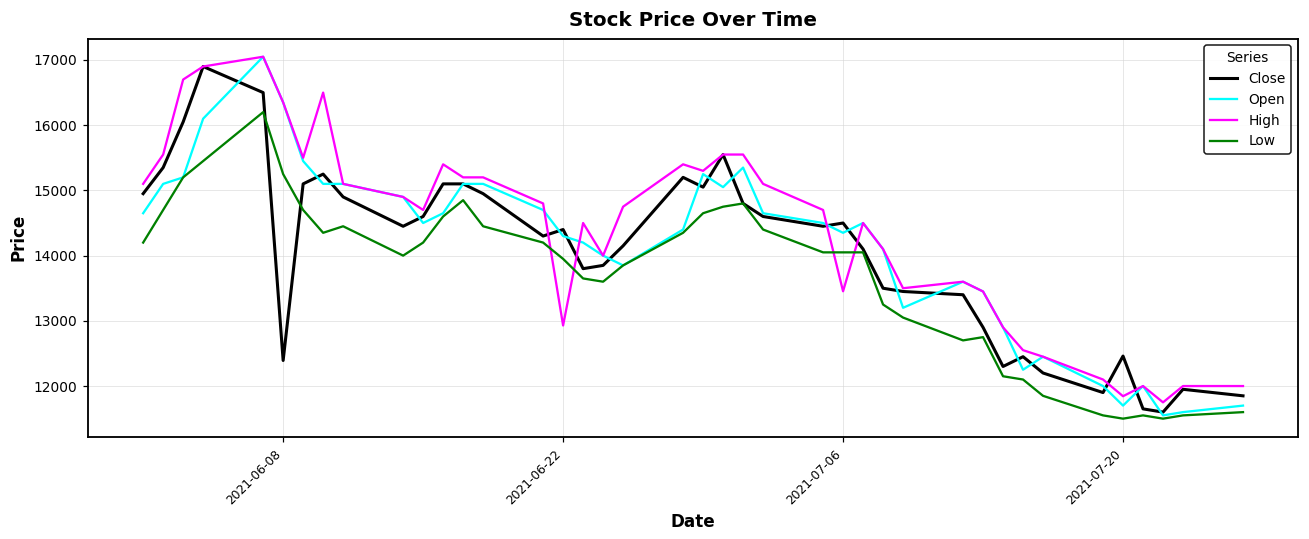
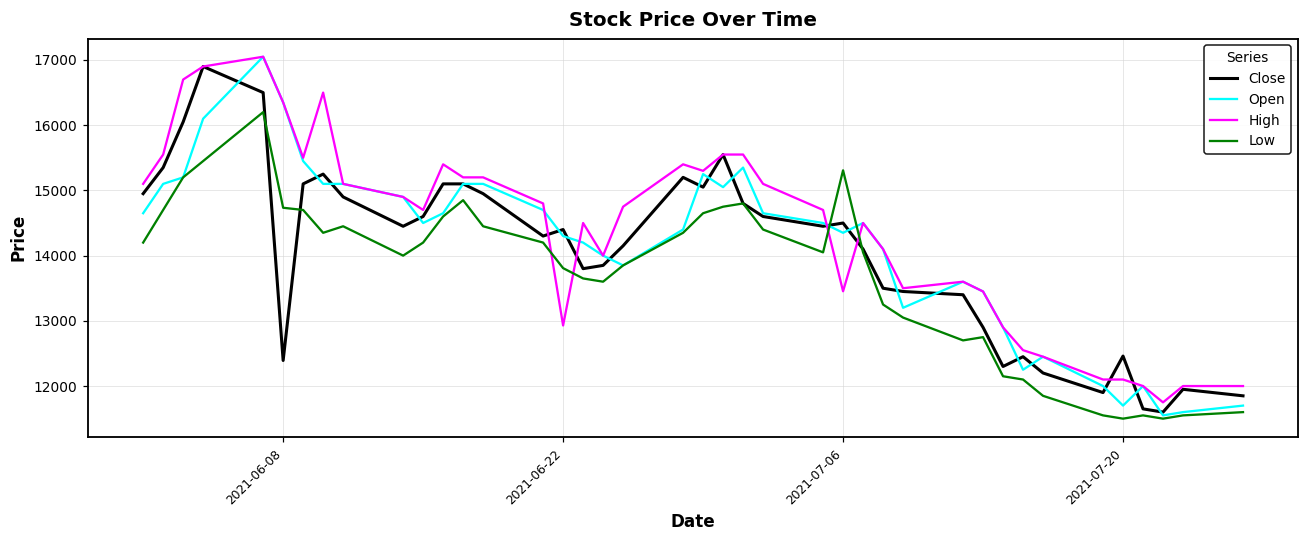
Low, 2021-06-08: 15300 -> 14700
Low, 2021-06-22: 14000 -> 13800
Low, 2021-07-06: 14100 -> 15300
High, 2021-07-20: 11800 -> 12100
